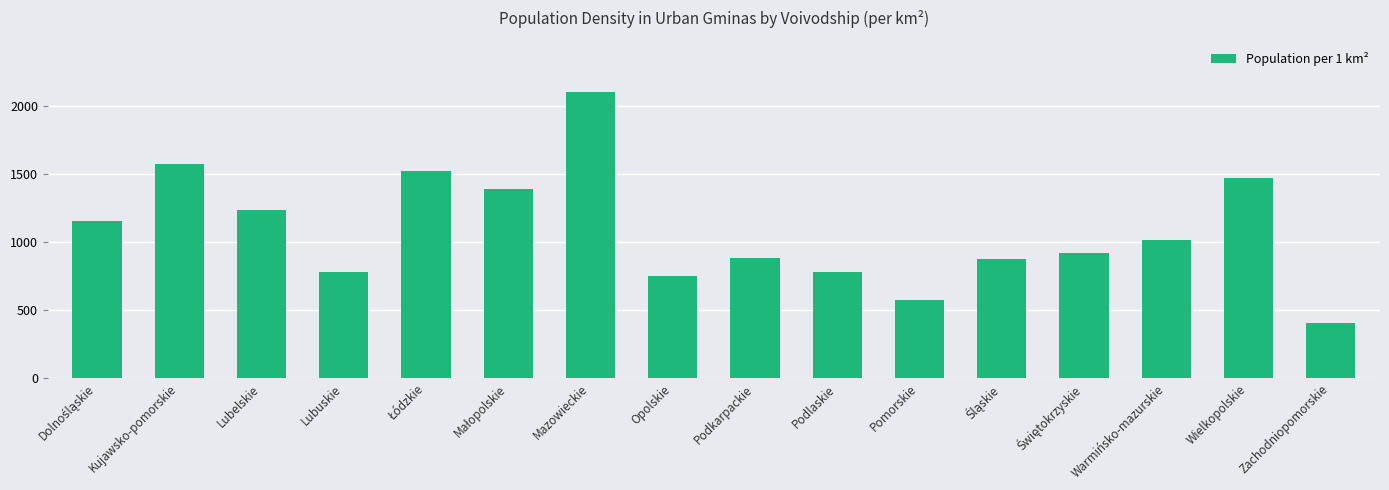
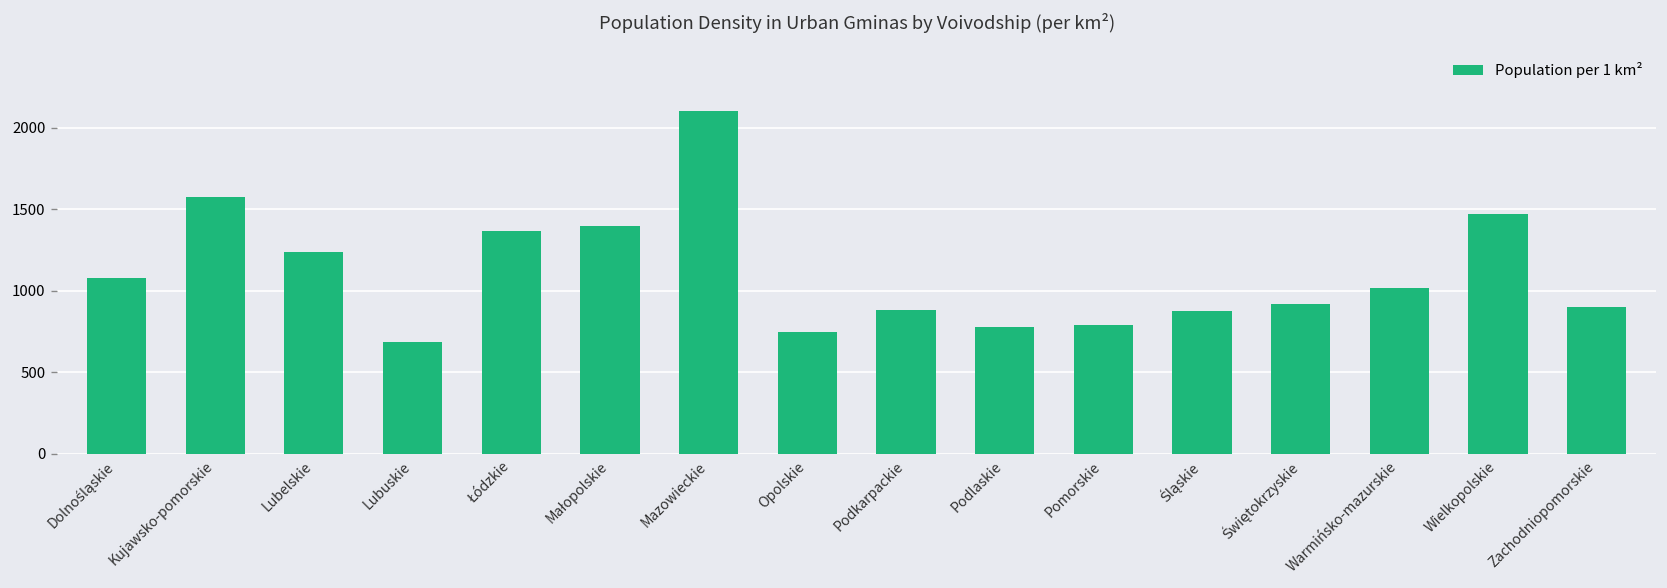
Dolnośląskie: 1160 -> 1080
Lubuskie: 780 -> 690
Łódzkie: 1530 -> 1370
Pomorskie: 580 -> 790
Zachodniopomorskie: 410 -> 900
